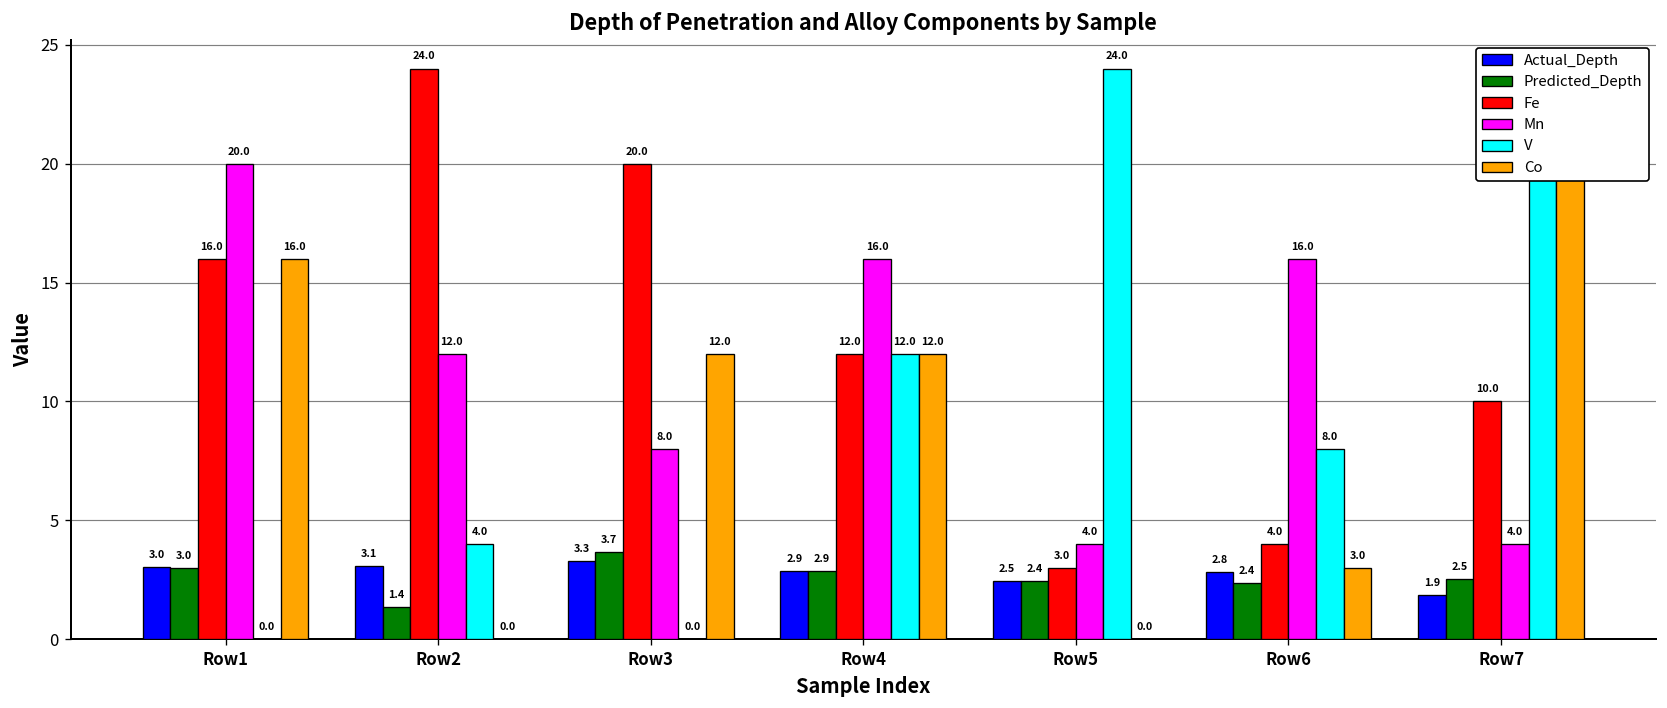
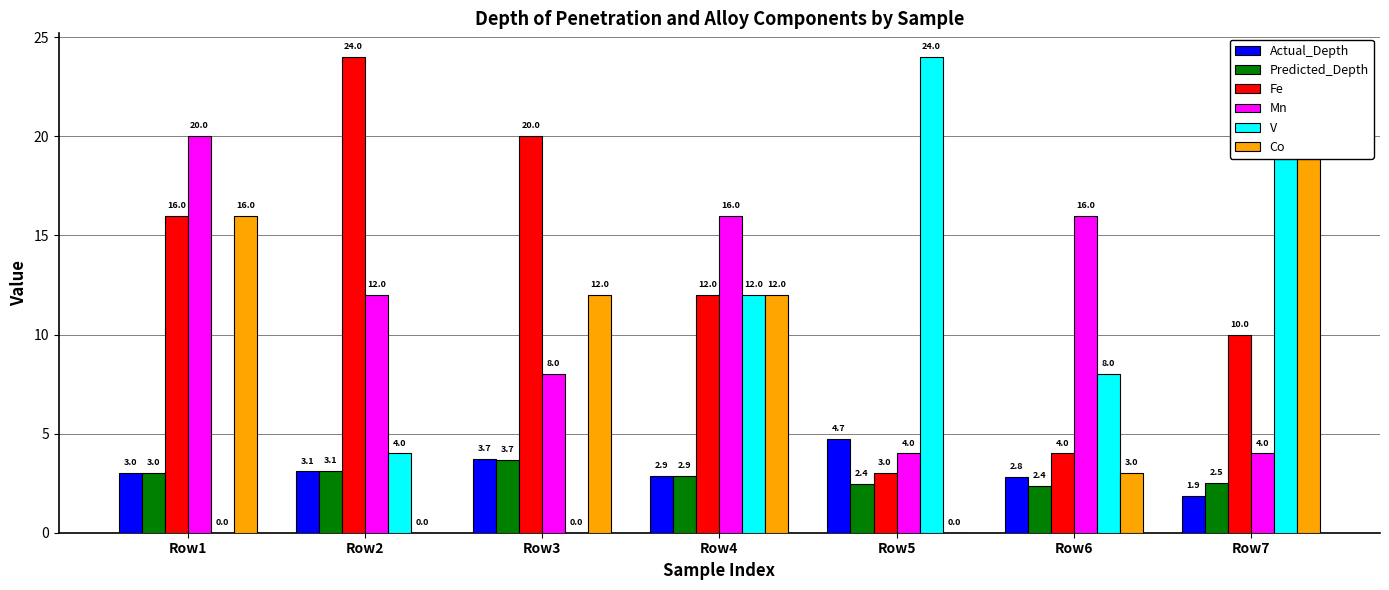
Predicted_Depth, Row2: 1.4 -> 3.1
Actual_Depth, Row3: 3.3 -> 3.7
Actual_Depth, Row5: 2.5 -> 4.7
